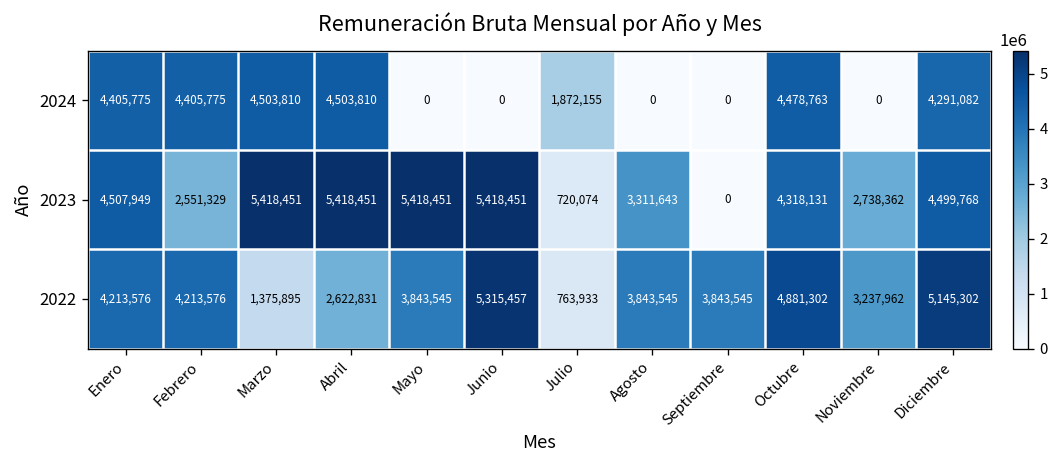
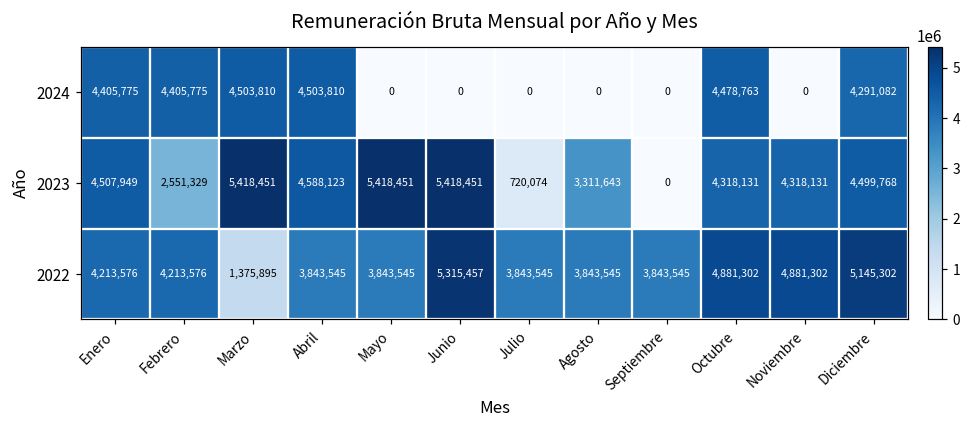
2024, Julio: 1,872,155 -> 0
2023, Abril: 5,418,451 -> 4,588,123
2023, Noviembre: 2,738,362 -> 4,318,131
2022, Abril: 2,622,831 -> 3,843,545
2022, Julio: 763,933 -> 3,843,545
2022, Noviembre: 3,237,962 -> 4,881,302
